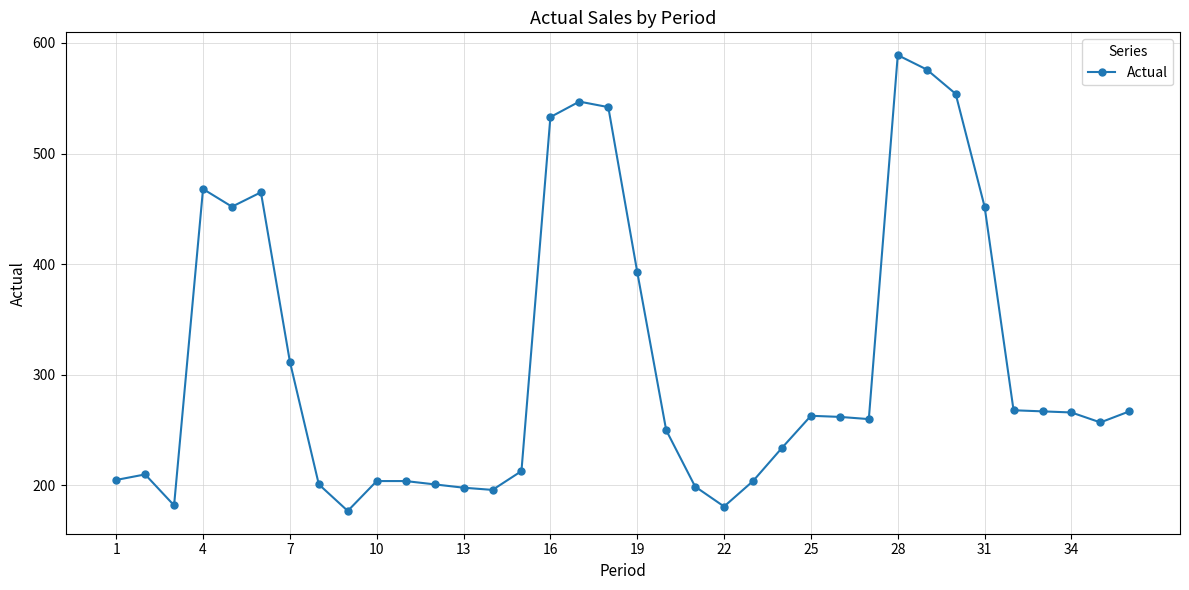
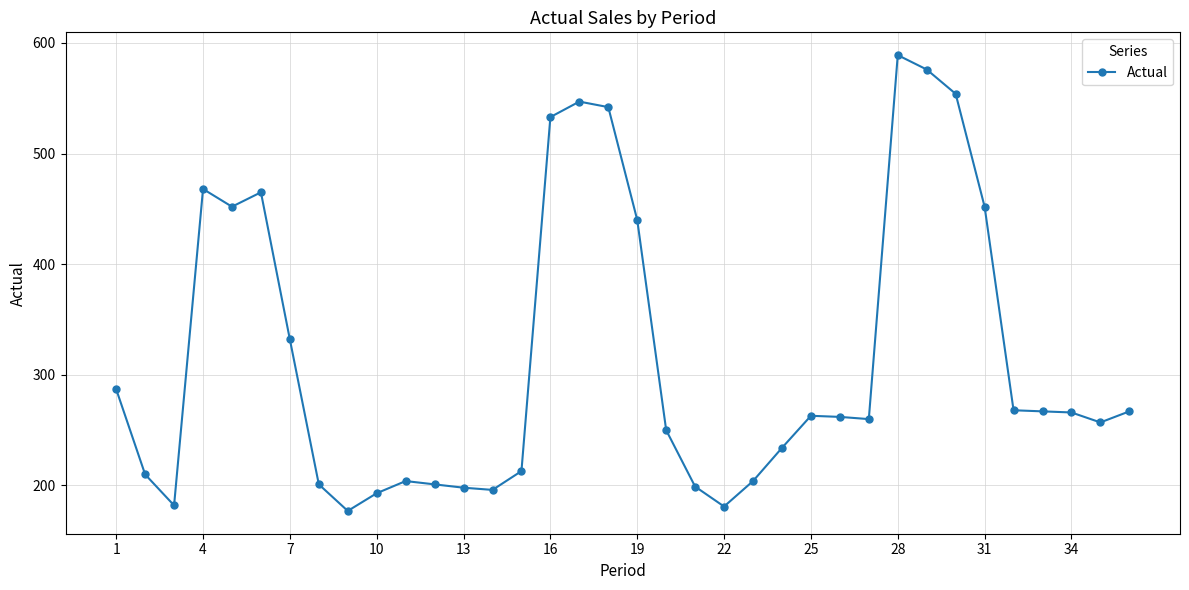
1: 205 -> 287
7: 312 -> 332
10: 204 -> 193
19: 393 -> 440
